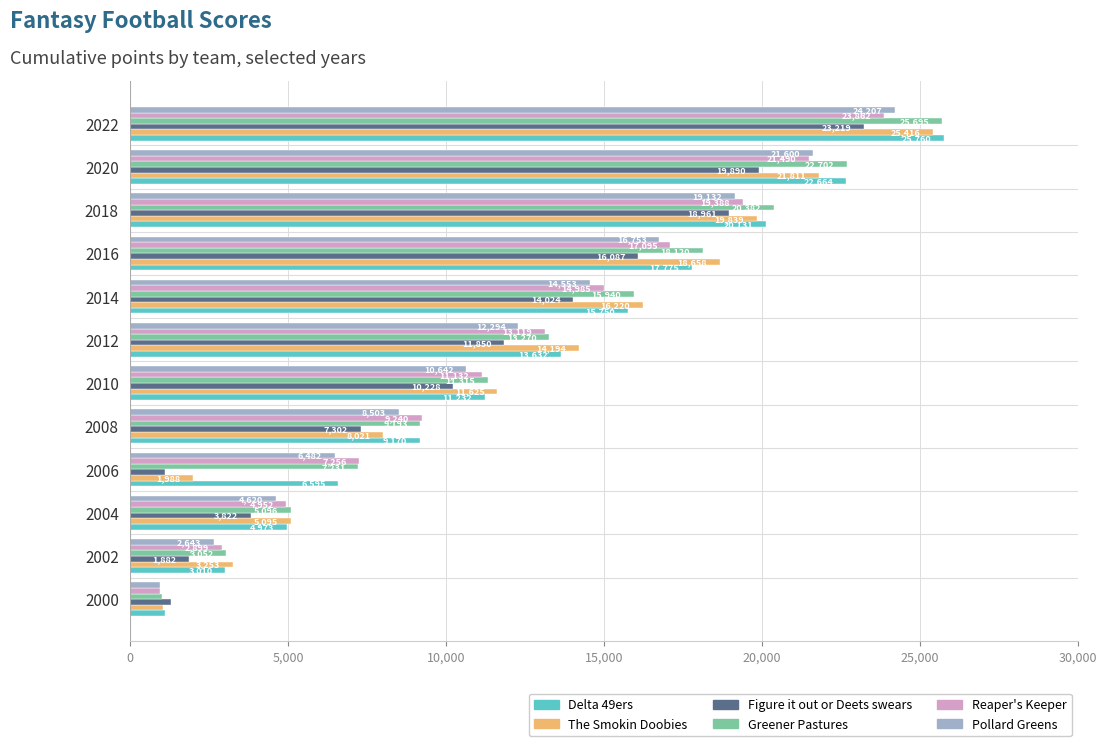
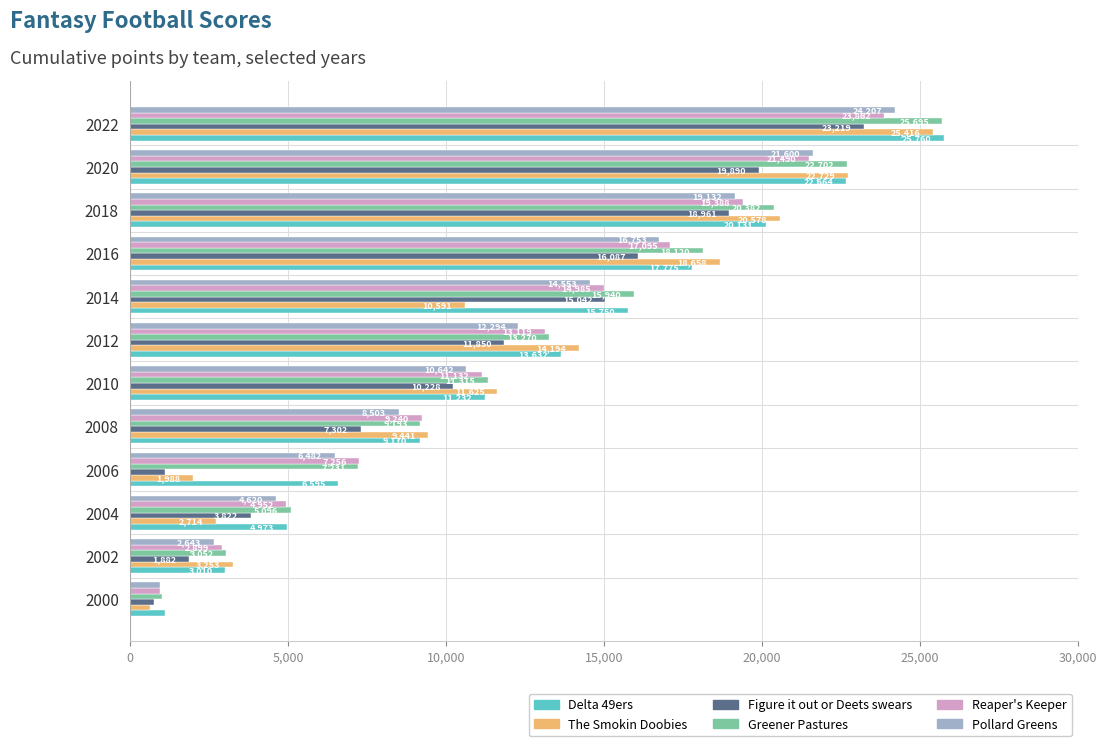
The Smokin Doobies, 2020: 21,811 -> 22,729
The Smokin Doobies, 2018: 19,839 -> 20,578
Figure it out or Deets swears, 2014: 14,024 -> 15,042
The Smokin Doobies, 2014: 16,220 -> 10,591
The Smokin Doobies, 2008: 8,021 -> 9,441
The Smokin Doobies, 2004: 5,095 -> 2,714
Figure it out or Deets swears, 2000: 1,300 -> 700
The Smokin Doobies, 2000: 1,100 -> 600
